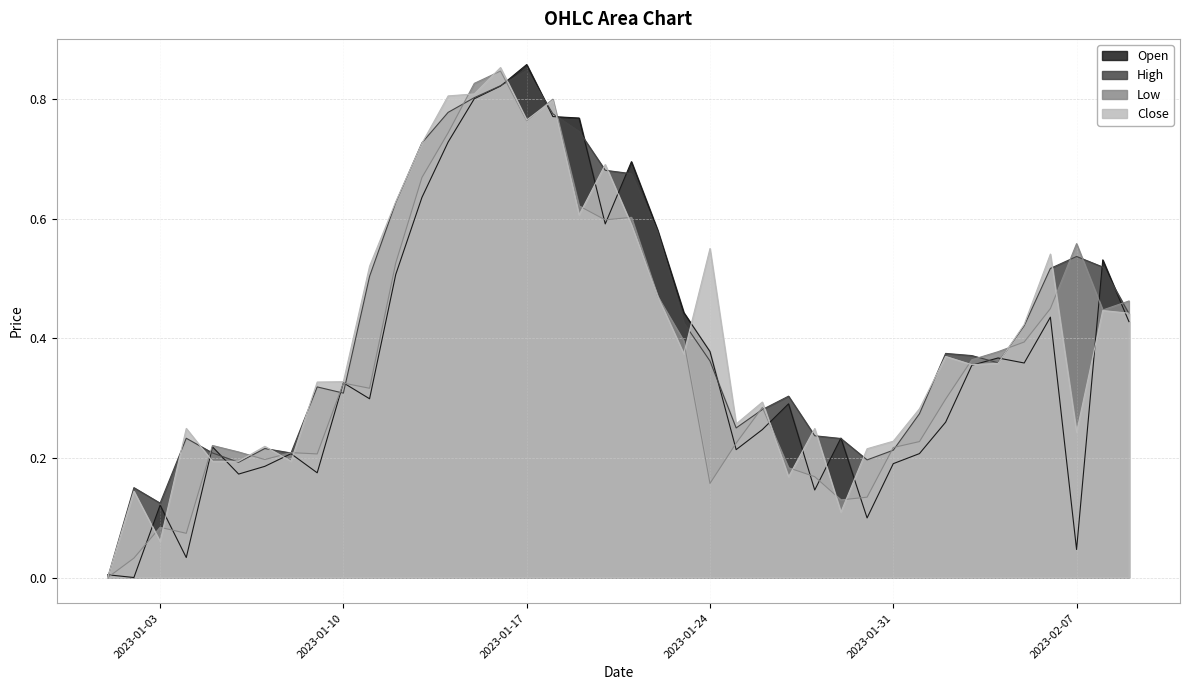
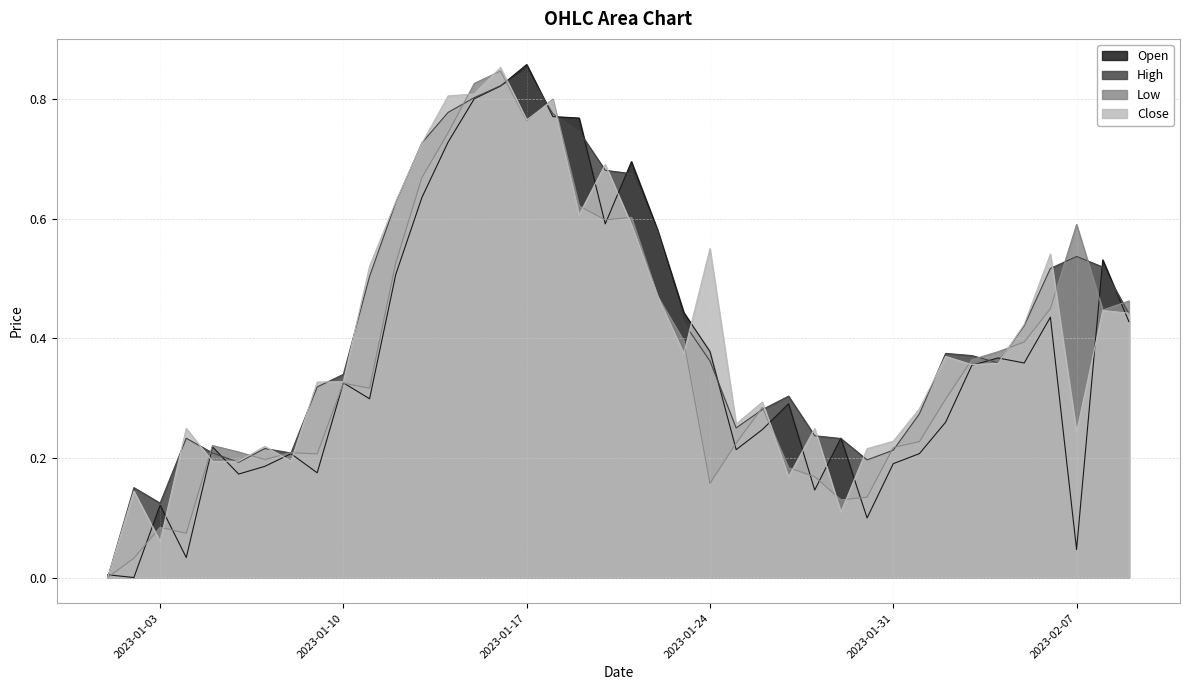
High, 2023-01-10: 0.31 -> 0.34
Low, 2023-02-07: 0.56 -> 0.59
